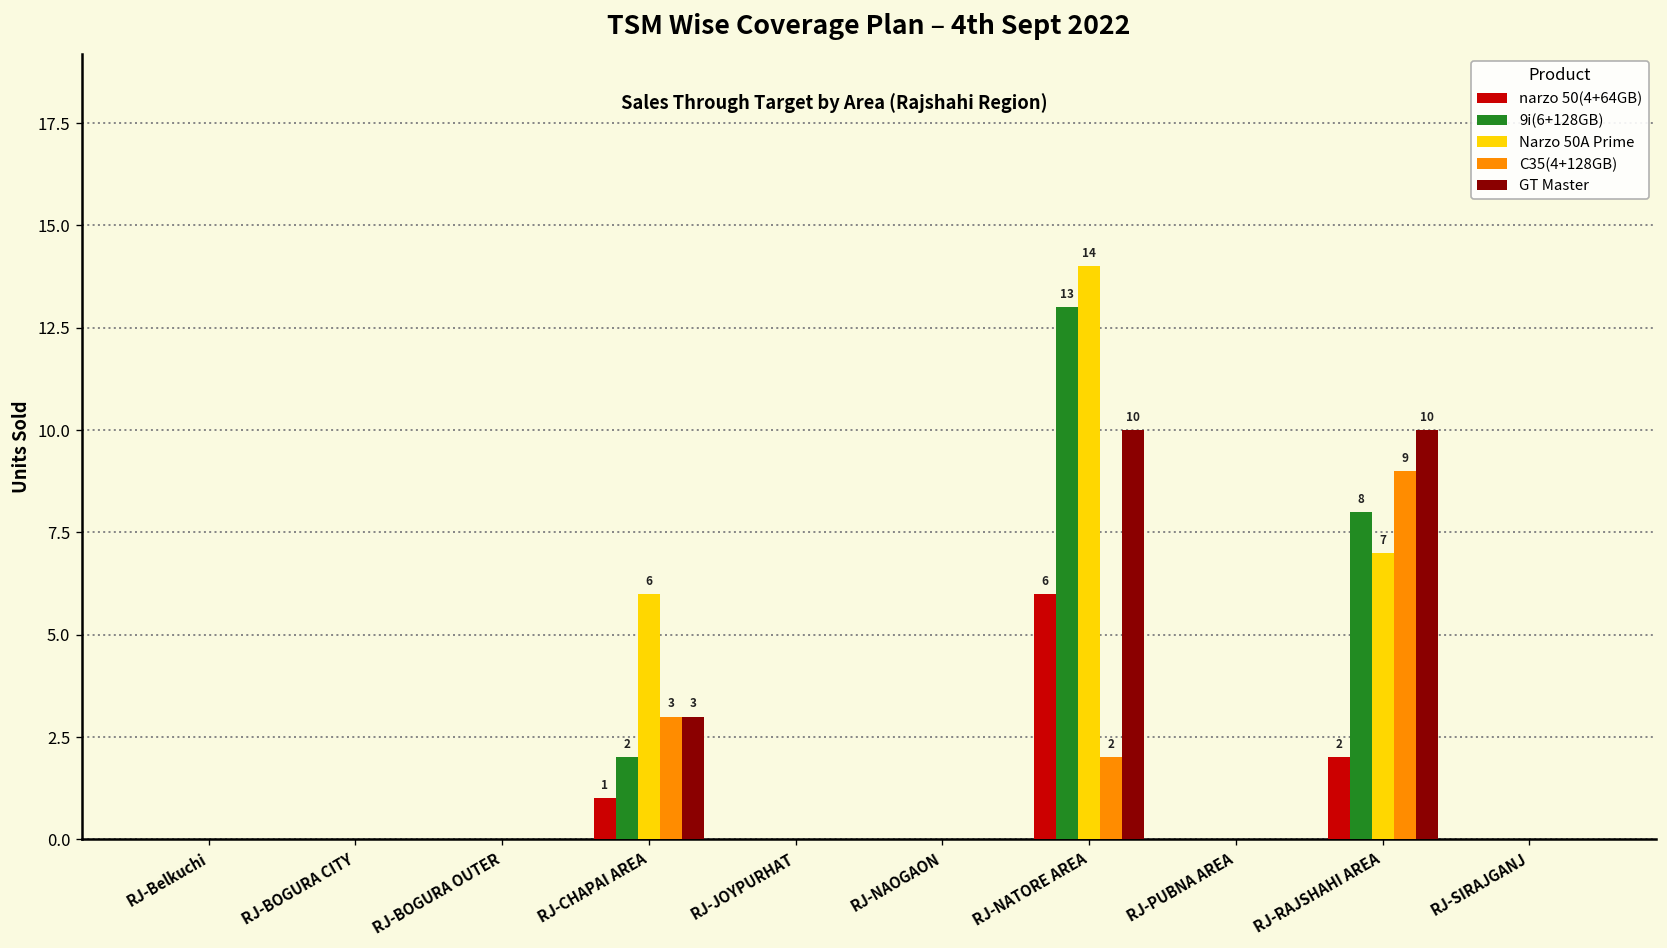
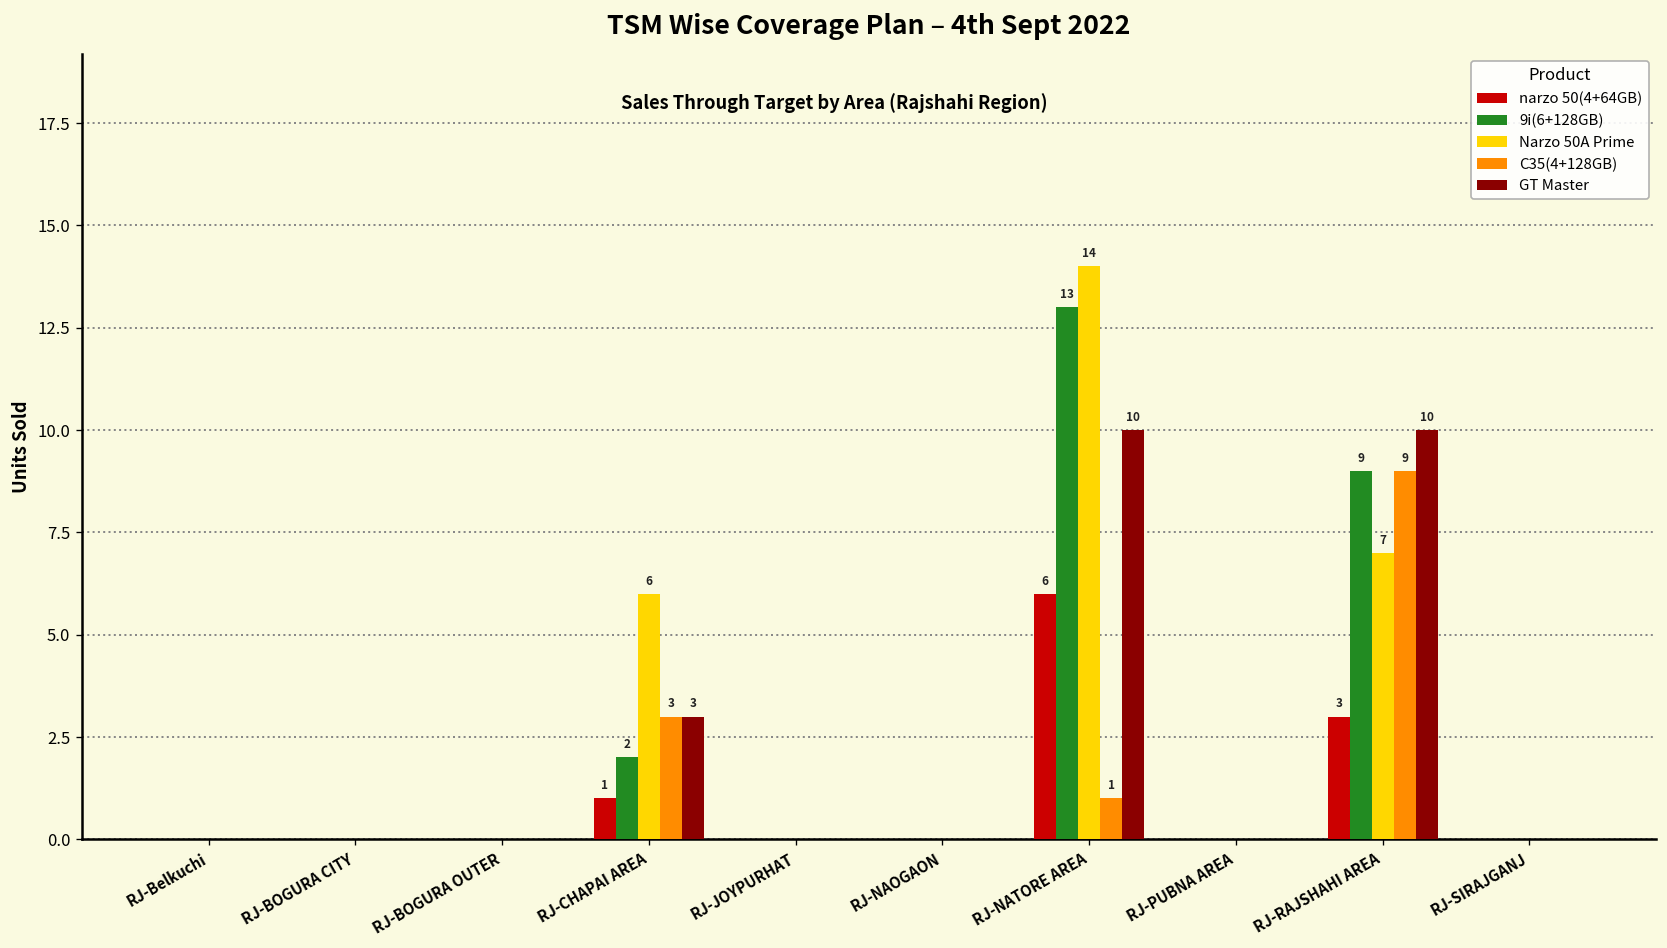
C35(4+128GB), RJ-NATORE AREA: 2 -> 1
narzo 50(4+64GB), RJ-RAJSHAHI AREA: 2 -> 3
9i(6+128GB), RJ-RAJSHAHI AREA: 8 -> 9
